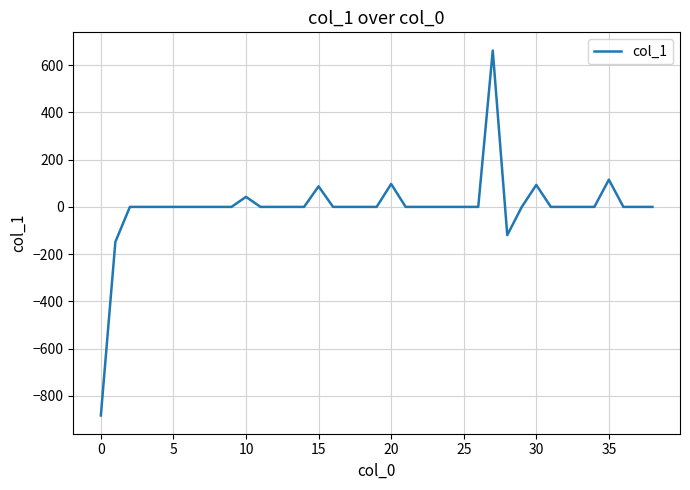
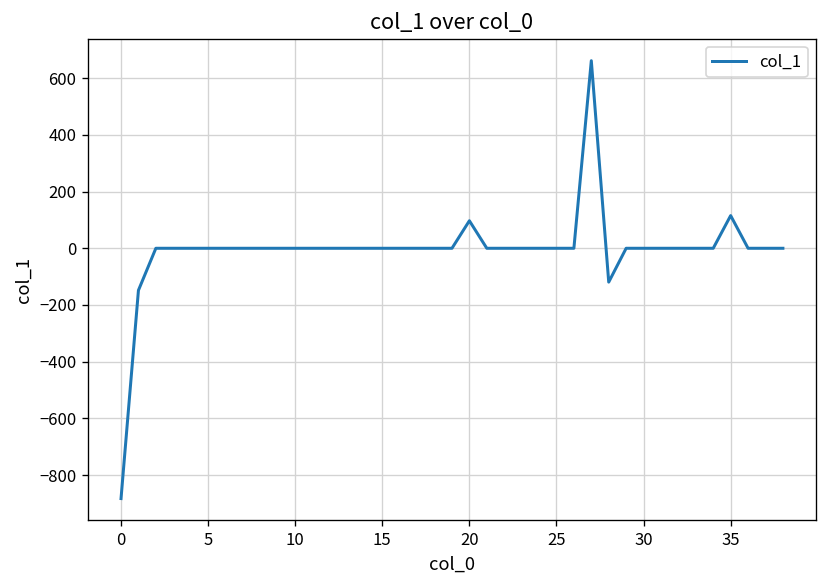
10: 40 -> 0
15: 90 -> 0
30: 90 -> 0
